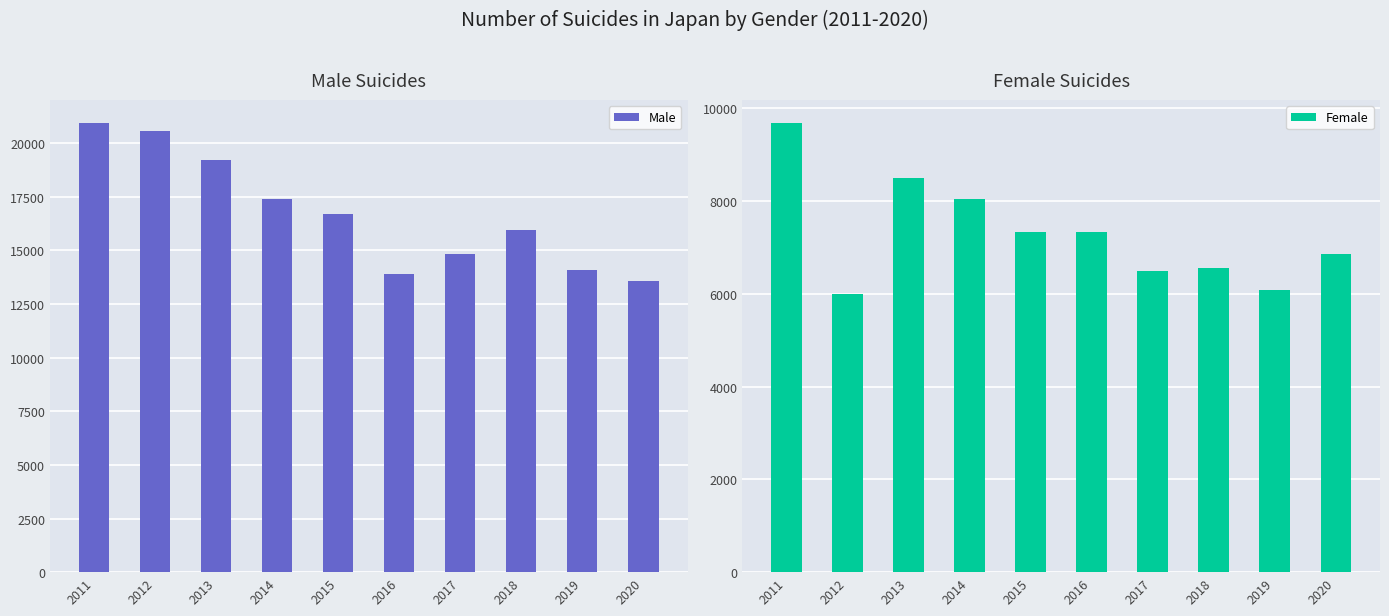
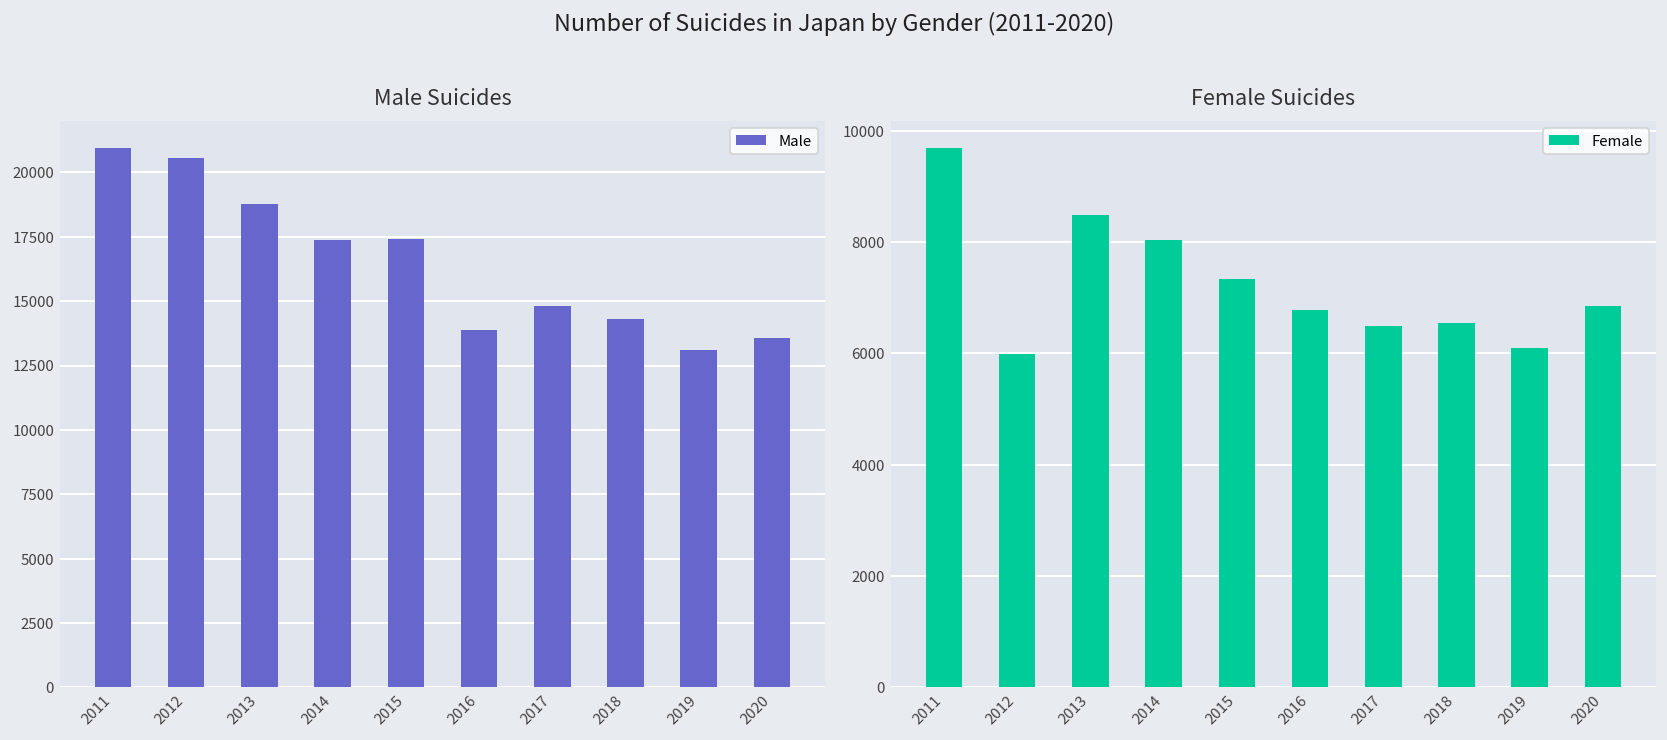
Male Suicides, 2013: 19200 -> 18800
Male Suicides, 2015: 16700 -> 17400
Male Suicides, 2018: 16000 -> 14300
Male Suicides, 2019: 14100 -> 13100
Female Suicides, 2016: 7300 -> 6800
